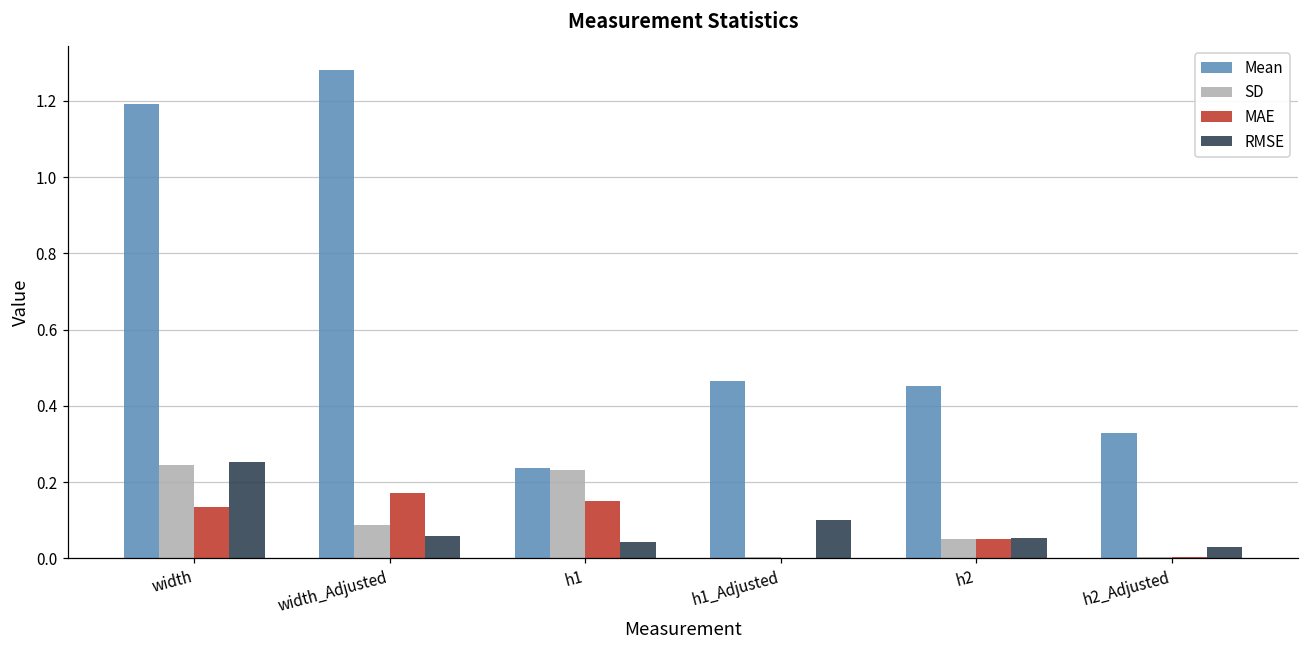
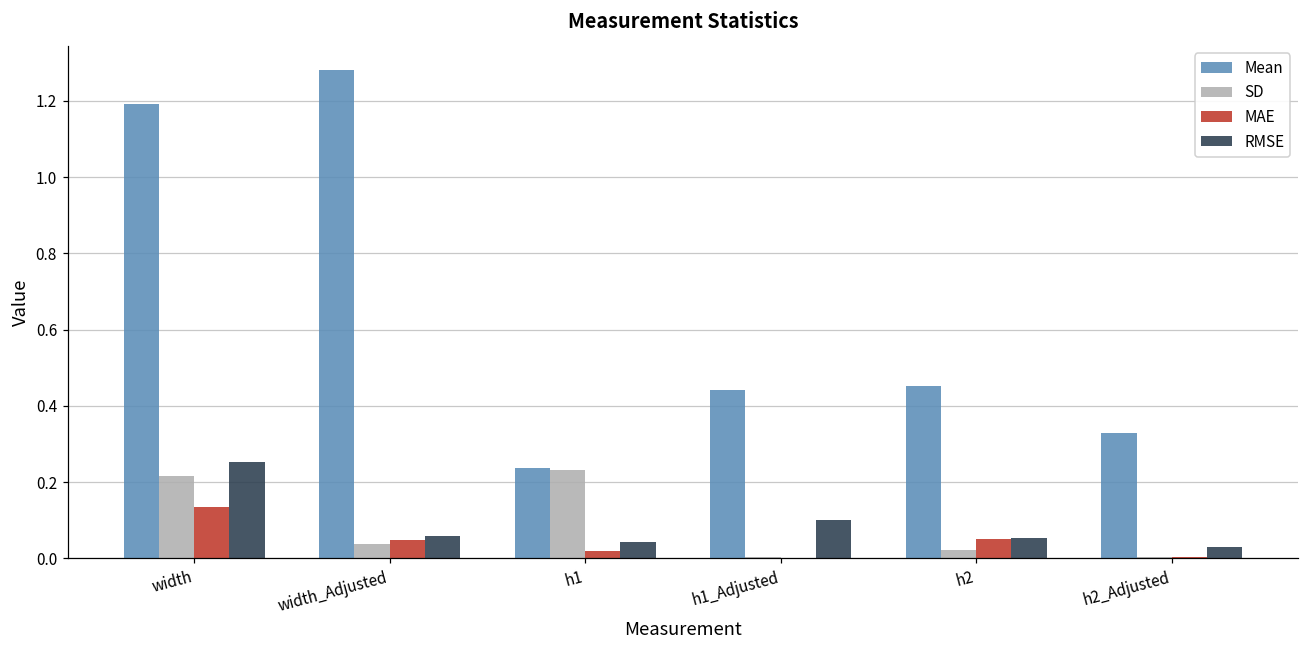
SD, width: 0.25 -> 0.22
SD, width_Adjusted: 0.09 -> 0.04
MAE, width_Adjusted: 0.17 -> 0.05
MAE, h1: 0.15 -> 0.02
Mean, h1_Adjusted: 0.47 -> 0.44
SD, h2: 0.05 -> 0.02
